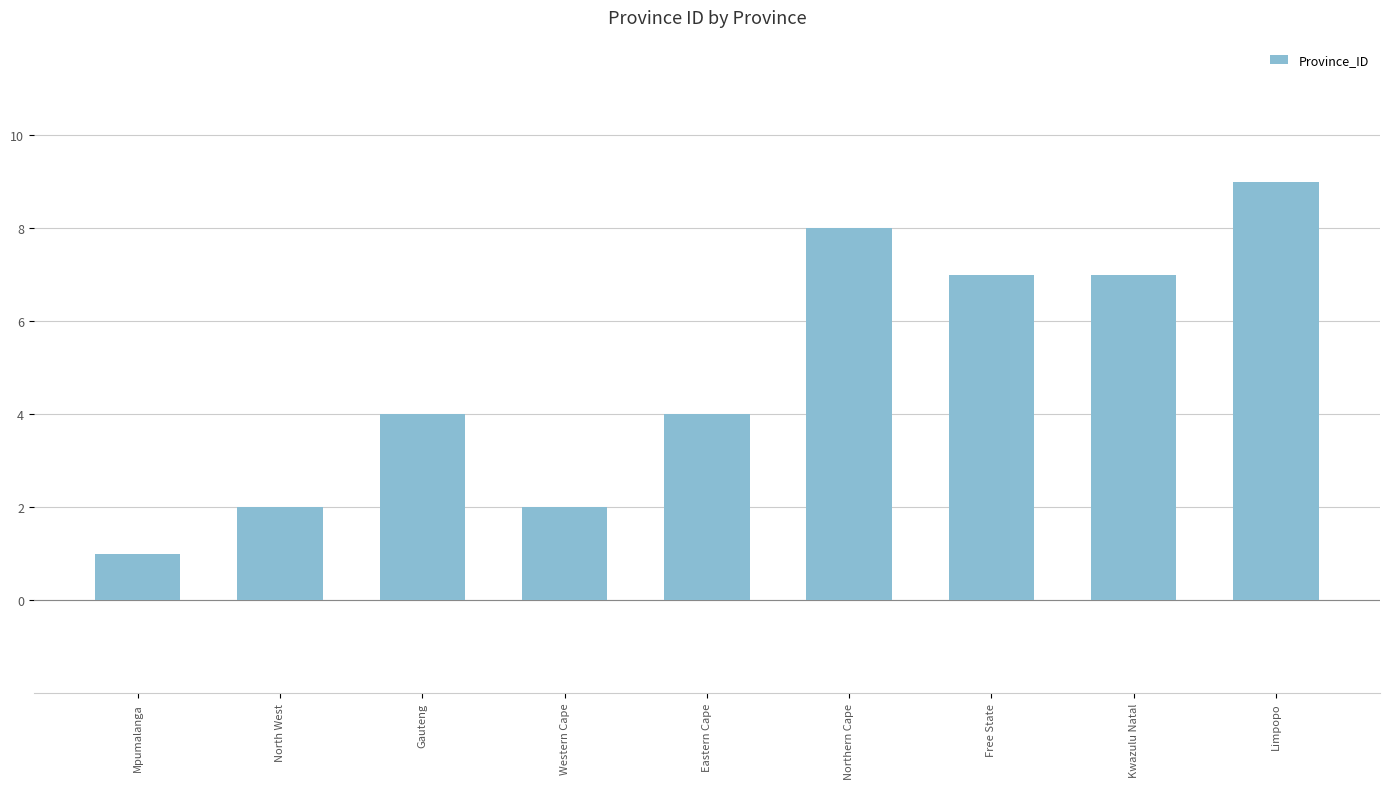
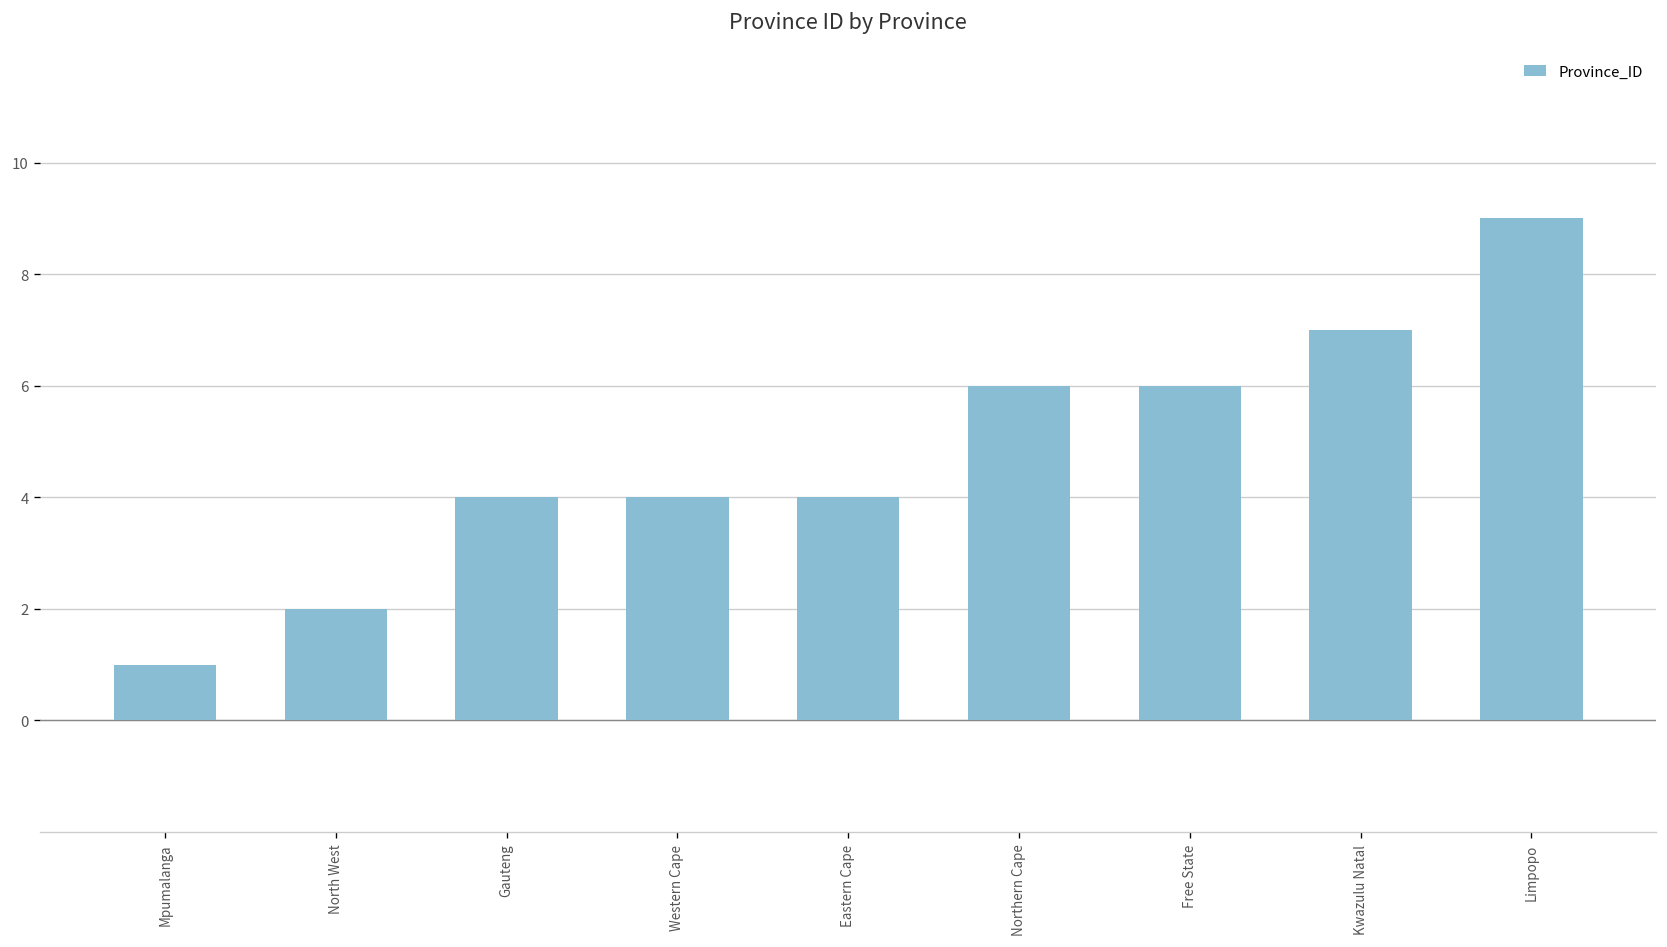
Western Cape: 2 -> 4
Northern Cape: 8 -> 6
Free State: 7 -> 6
